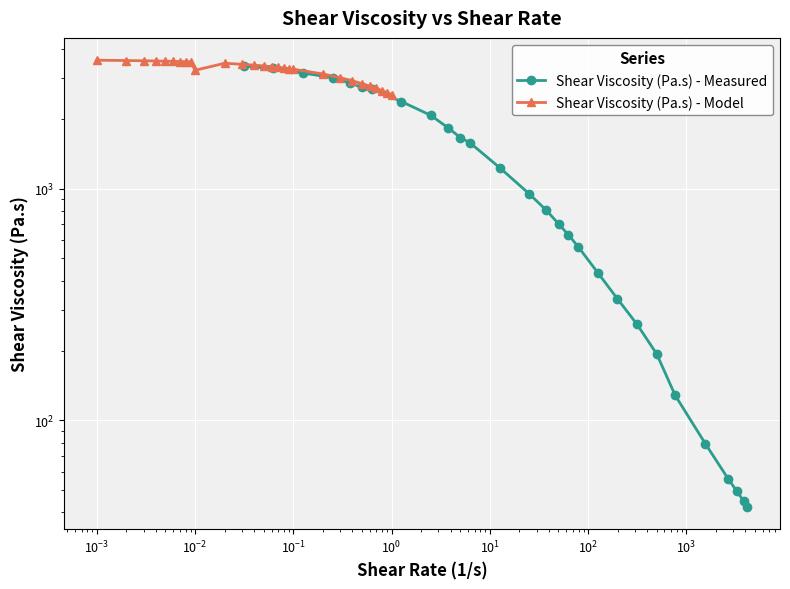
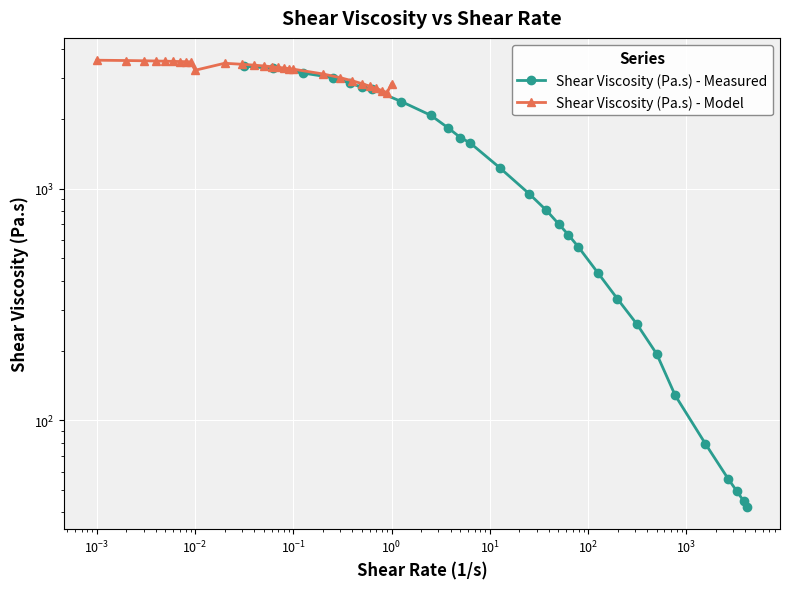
Shear Viscosity (Pa.s) - Model, 10^0: 2500 -> 2800
